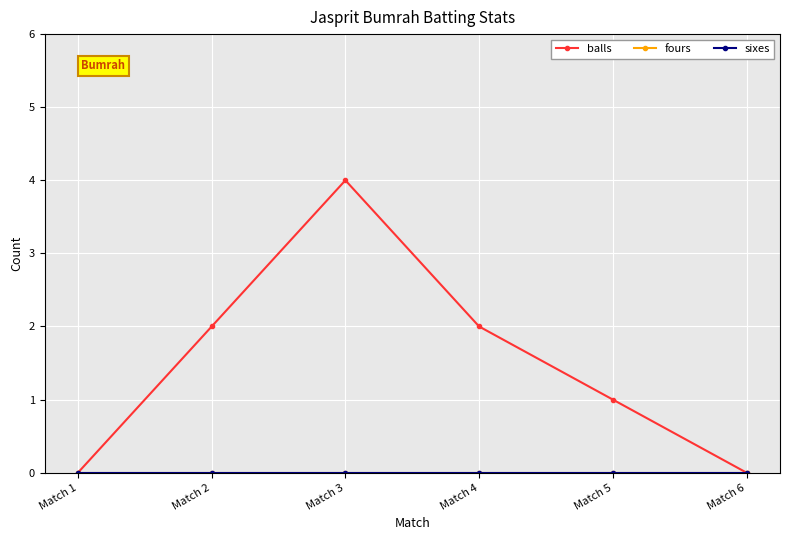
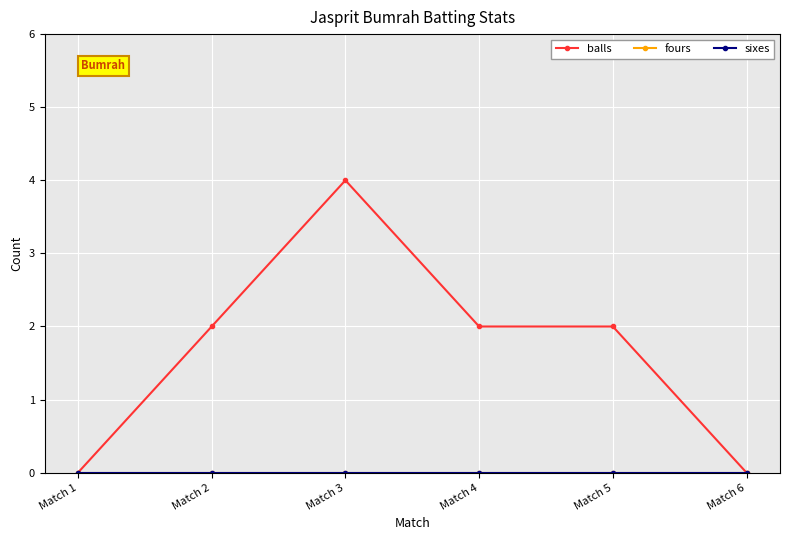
balls, Match 5: 1 -> 2
